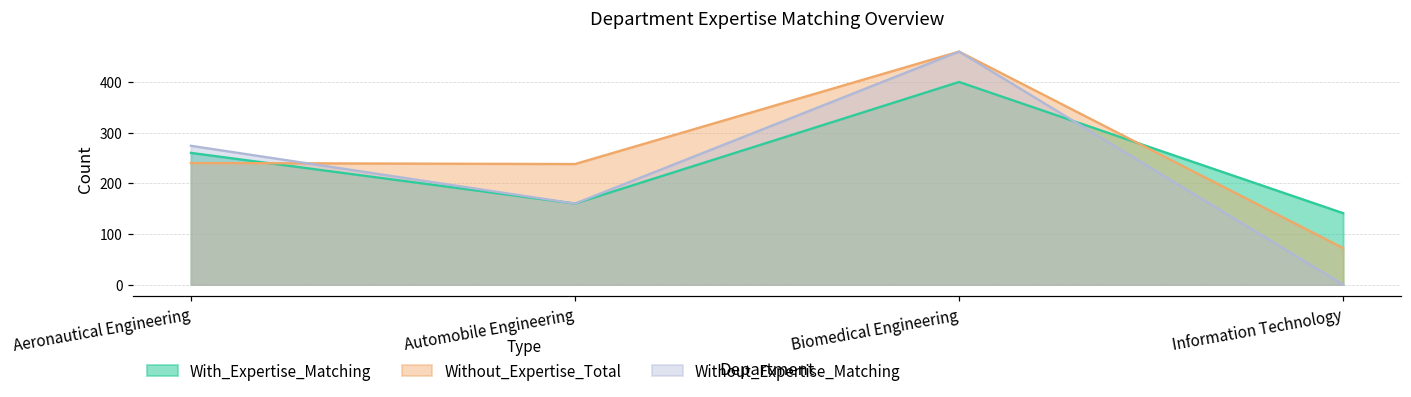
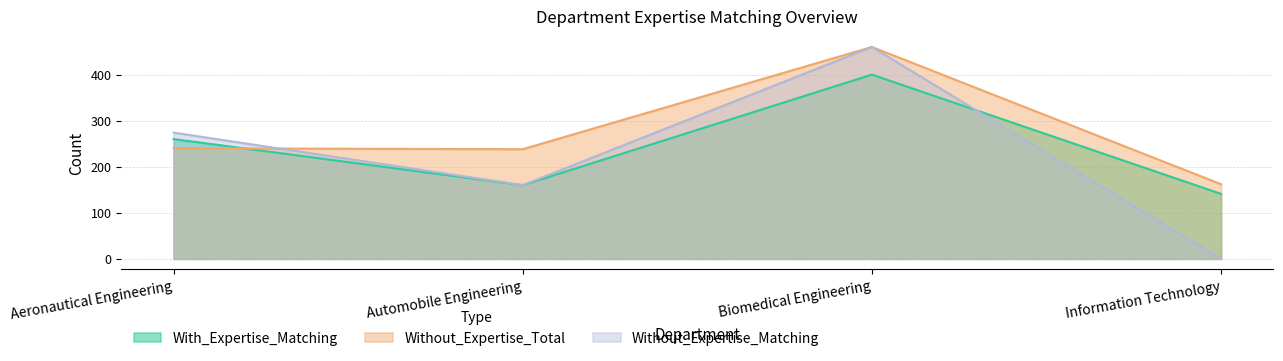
Without_Expertise_Total, Information Technology: 70 -> 160
